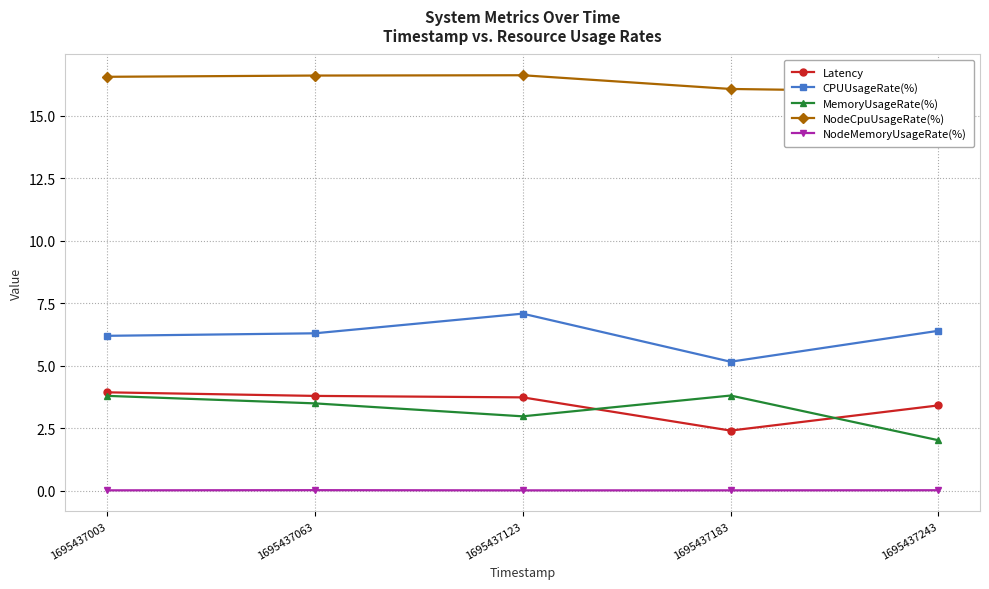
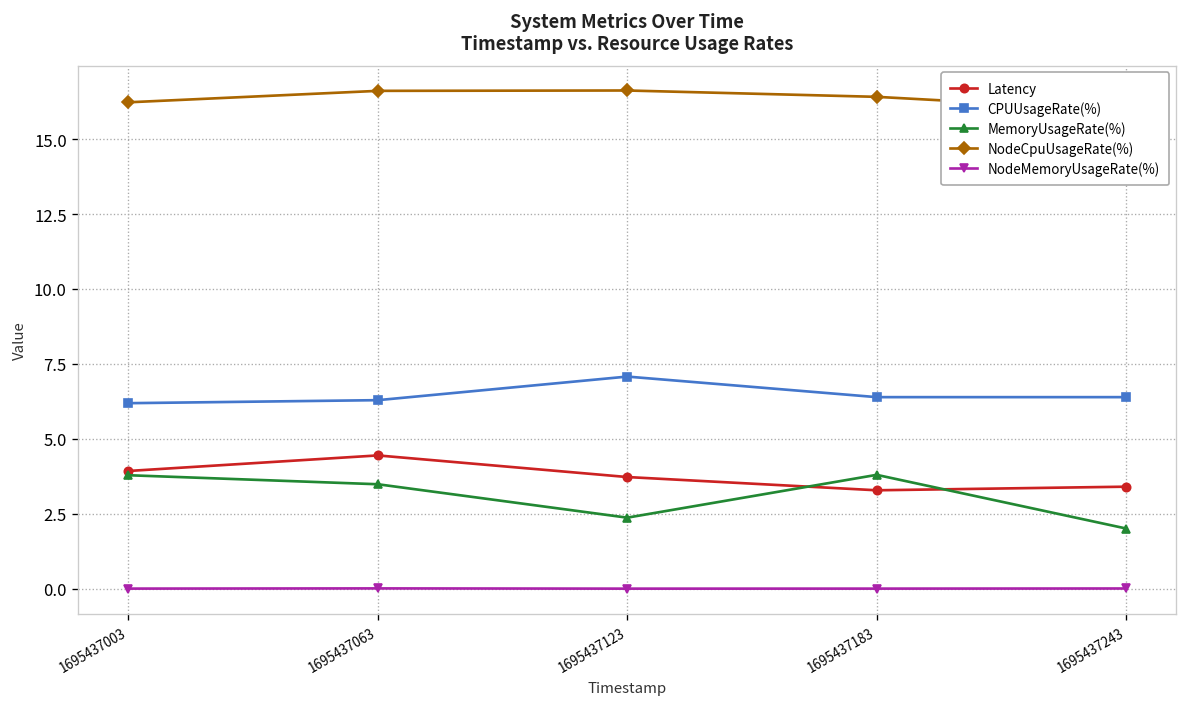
NodeCpuUsageRate(%), 1695437003: 16.6 -> 16.2
Latency, 1695437063: 3.8 -> 4.5
MemoryUsageRate(%), 1695437123: 3.0 -> 2.4
Latency, 1695437183: 2.4 -> 3.3
CPUUsageRate(%), 1695437183: 5.2 -> 6.4
NodeCpuUsageRate(%), 1695437183: 16.1 -> 16.4
